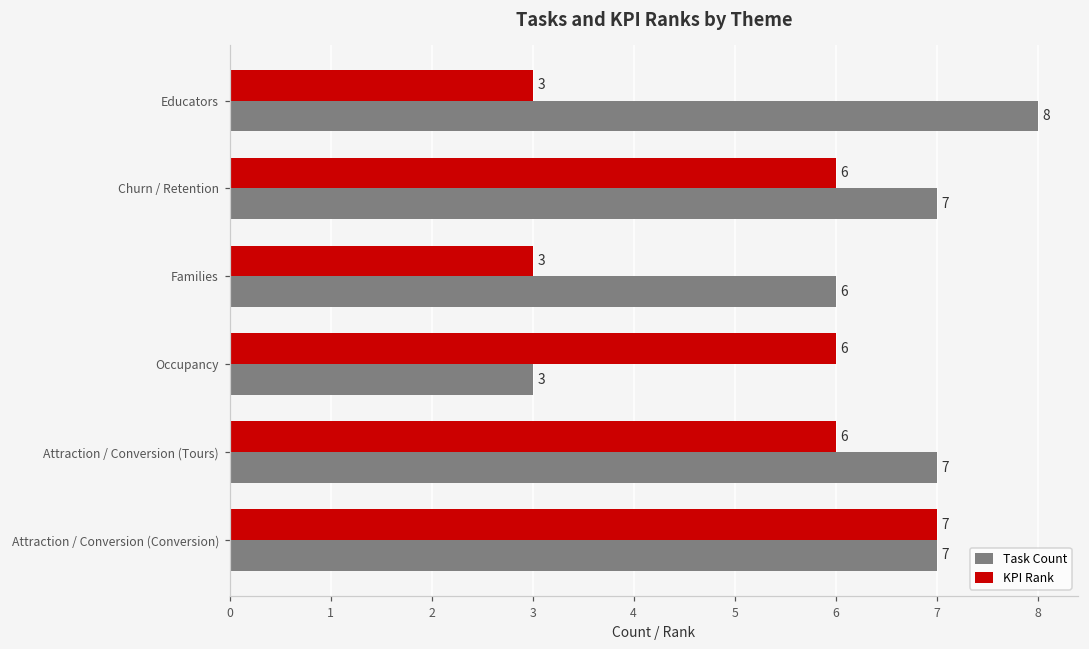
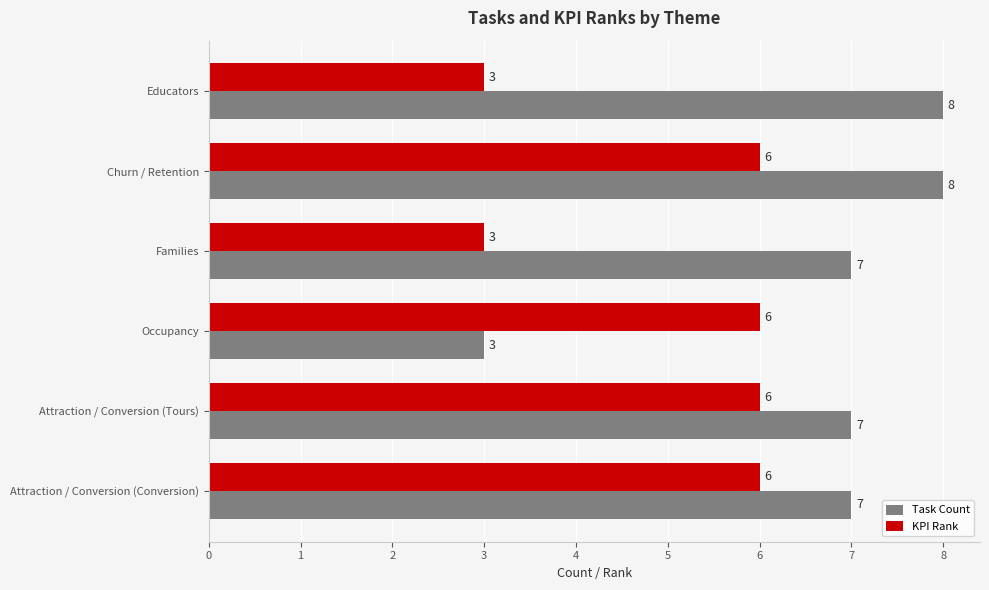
Task Count, Churn / Retention: 7 -> 8
Task Count, Families: 6 -> 7
KPI Rank, Attraction / Conversion (Conversion): 7 -> 6
